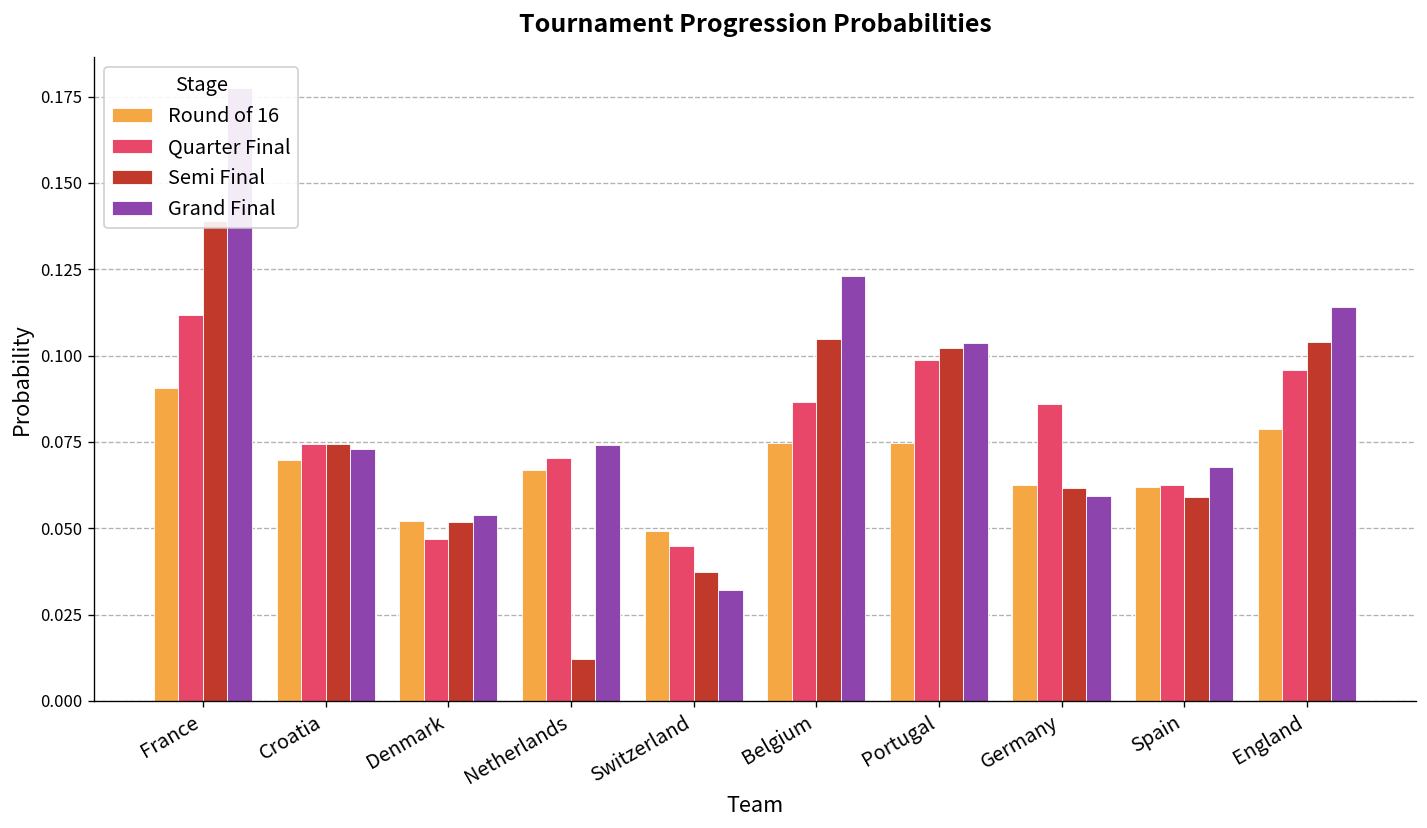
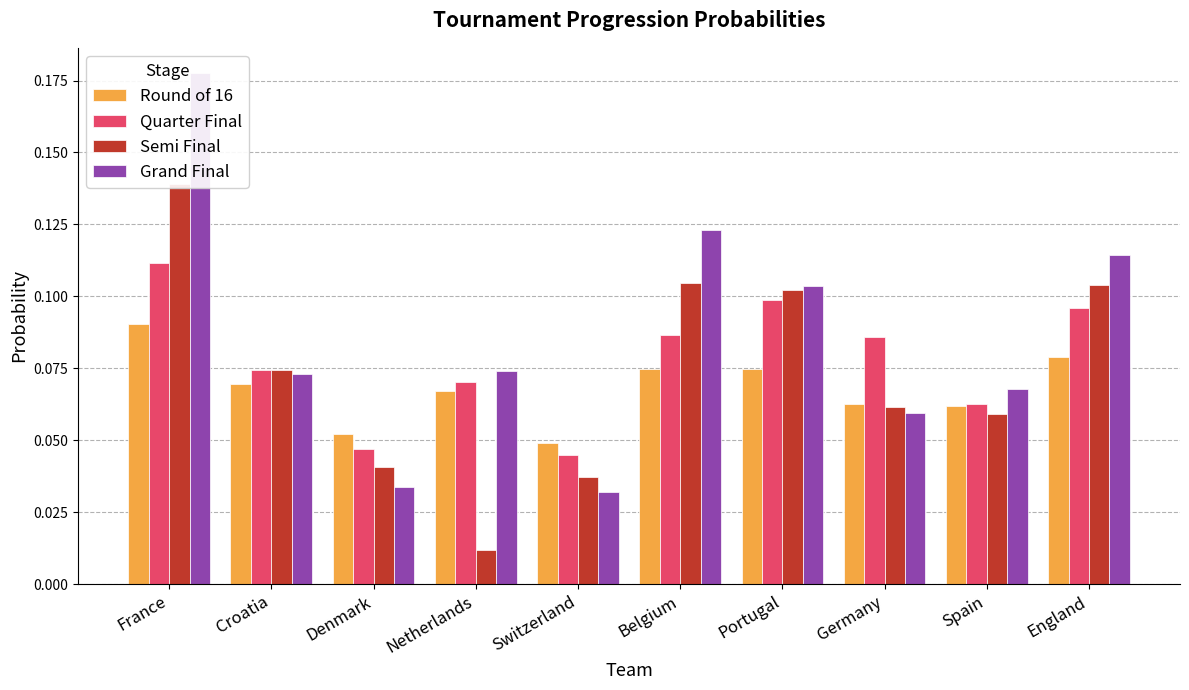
Semi Final, Denmark: 0.052 -> 0.041
Grand Final, Denmark: 0.054 -> 0.034
